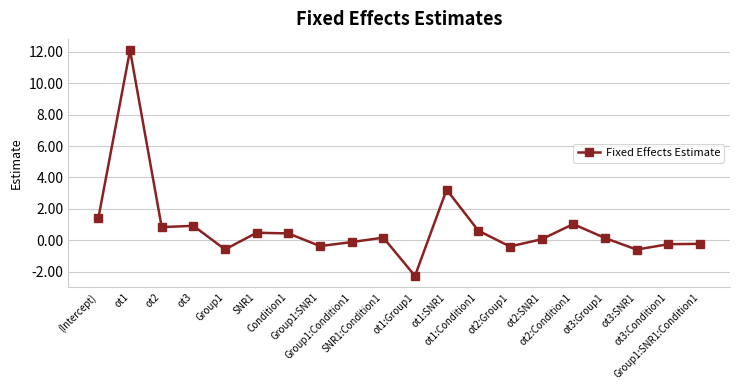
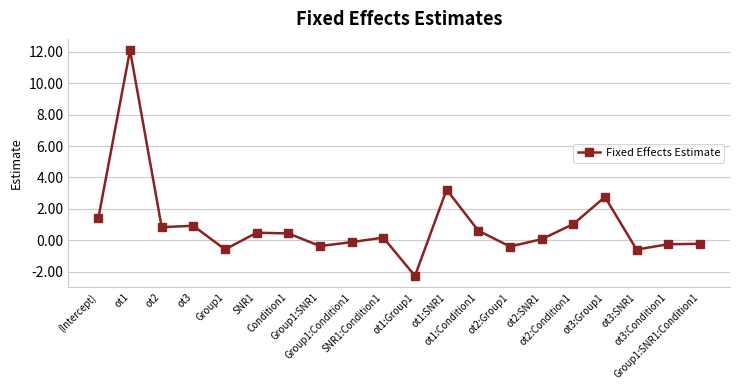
ot3:Group1: 0.2 -> 2.8
